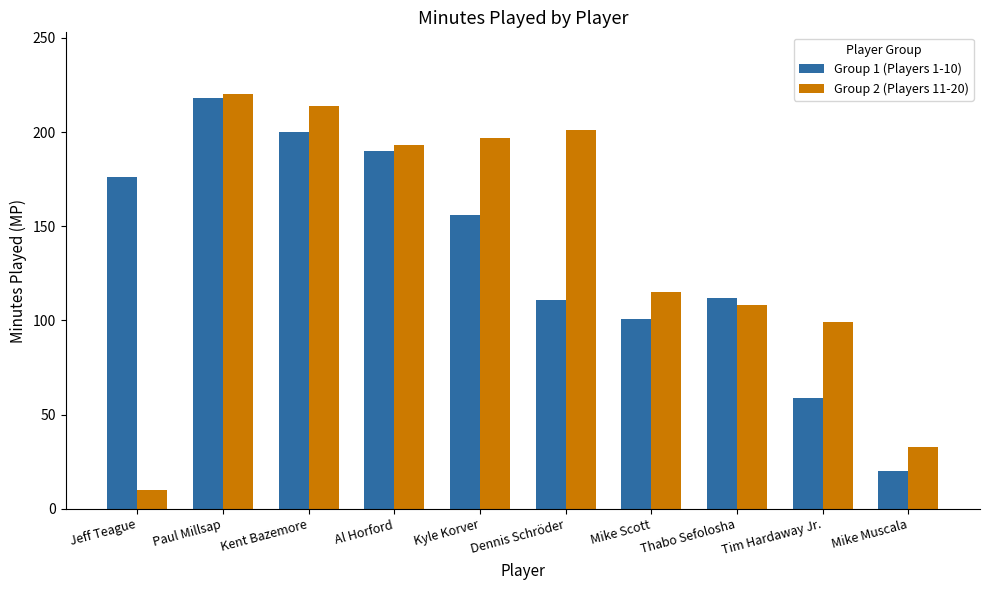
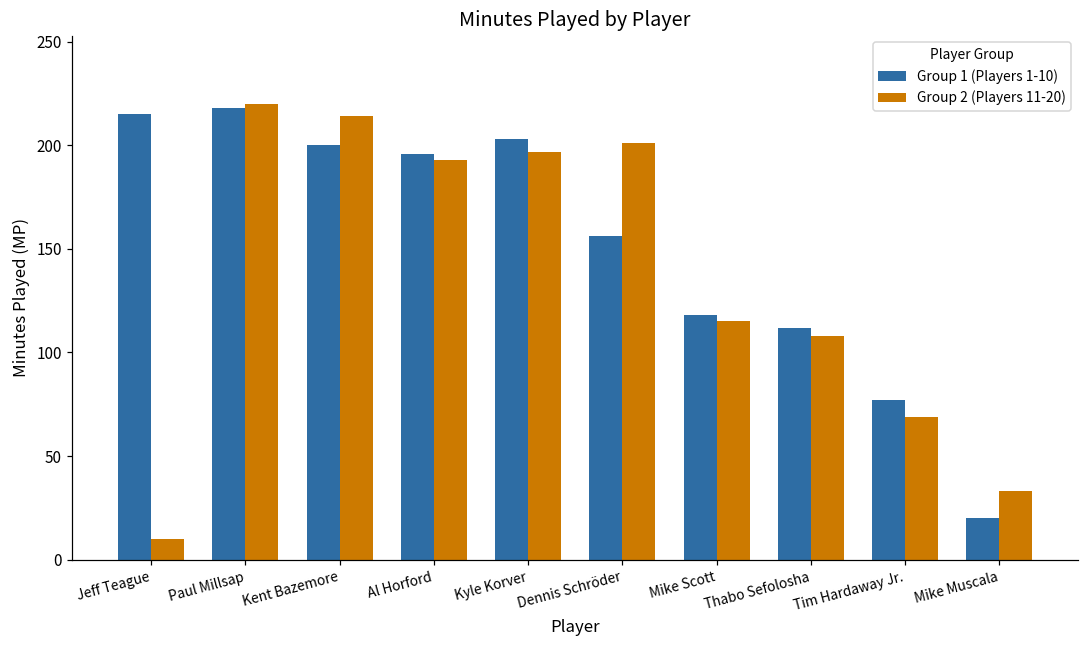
Group 1 (Players 1-10), Jeff Teague: 176 -> 215
Group 1 (Players 1-10), Al Horford: 190 -> 196
Group 1 (Players 1-10), Kyle Korver: 156 -> 203
Group 1 (Players 1-10), Dennis Schröder: 111 -> 156
Group 1 (Players 1-10), Mike Scott: 101 -> 118
Group 1 (Players 1-10), Tim Hardaway Jr.: 59 -> 77
Group 2 (Players 11-20), Tim Hardaway Jr.: 99 -> 69
